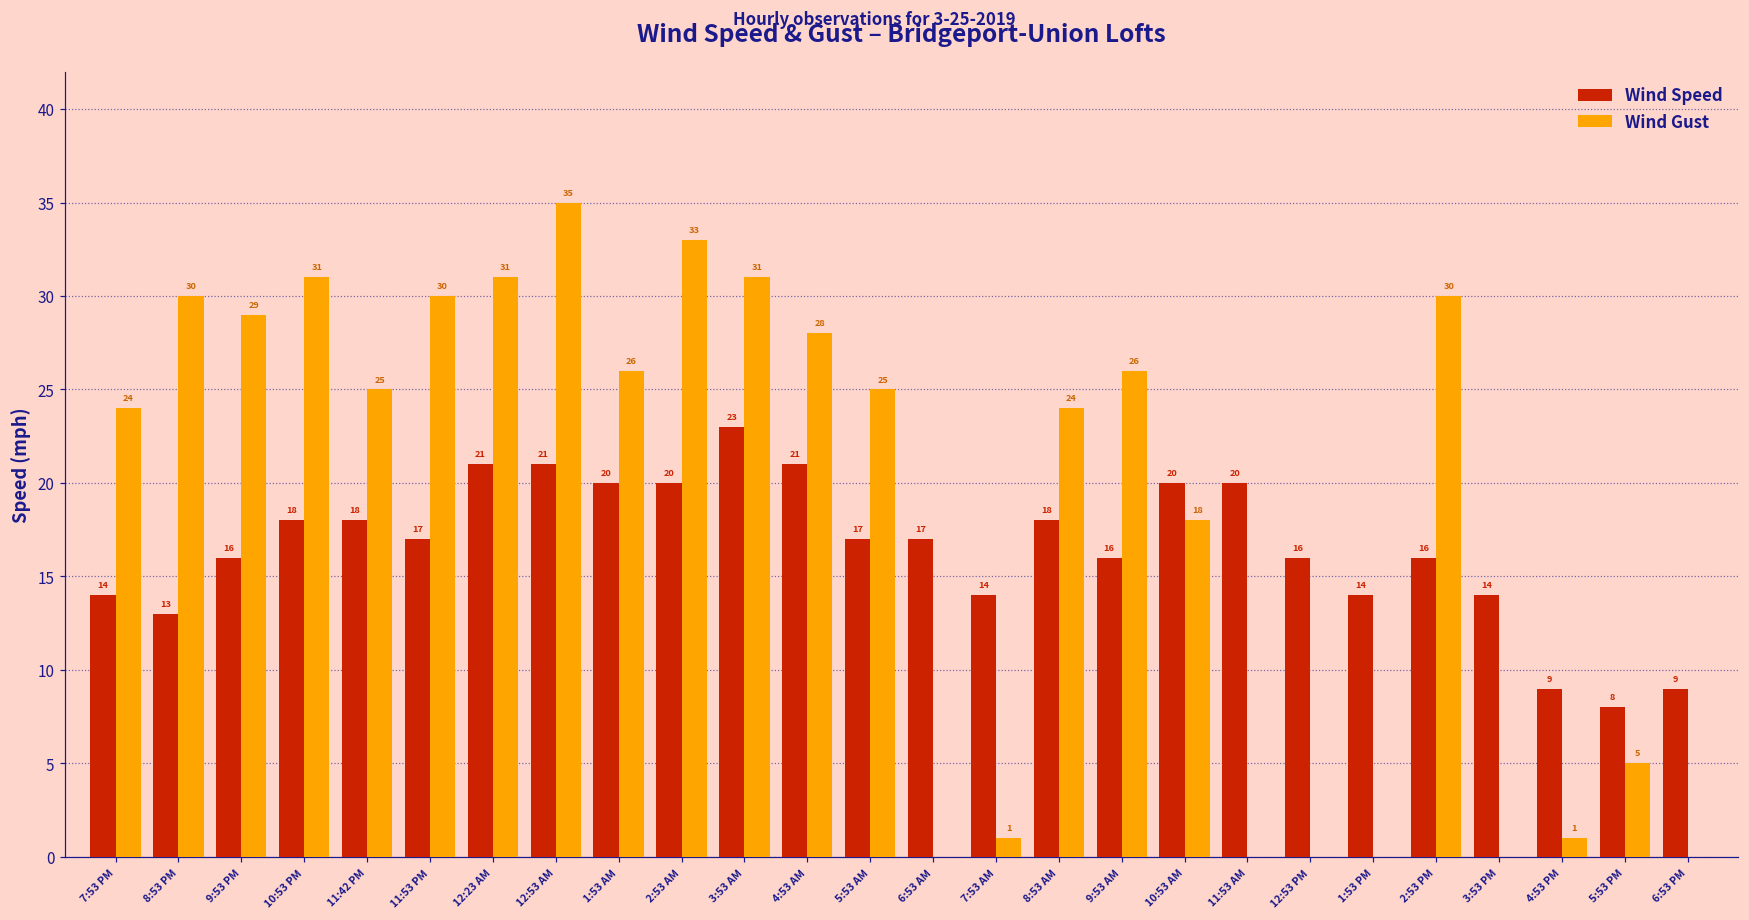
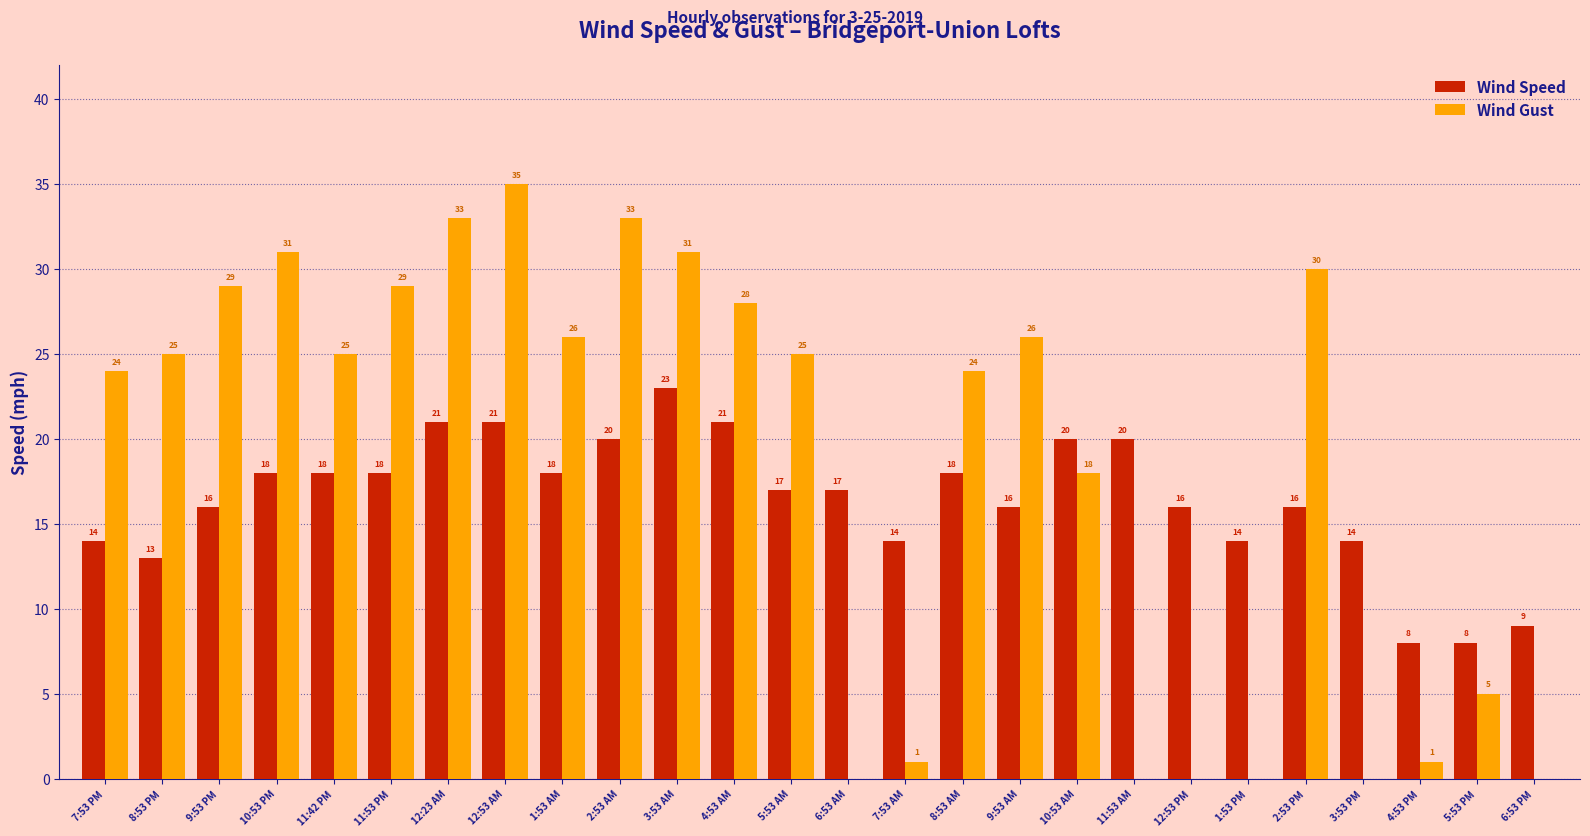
Wind Gust, 8:53 PM: 30 -> 25
Wind Speed, 11:53 PM: 17 -> 18
Wind Gust, 11:53 PM: 30 -> 29
Wind Gust, 12:23 AM: 31 -> 33
Wind Speed, 1:53 AM: 20 -> 18
Wind Speed, 4:53 PM: 9 -> 8
